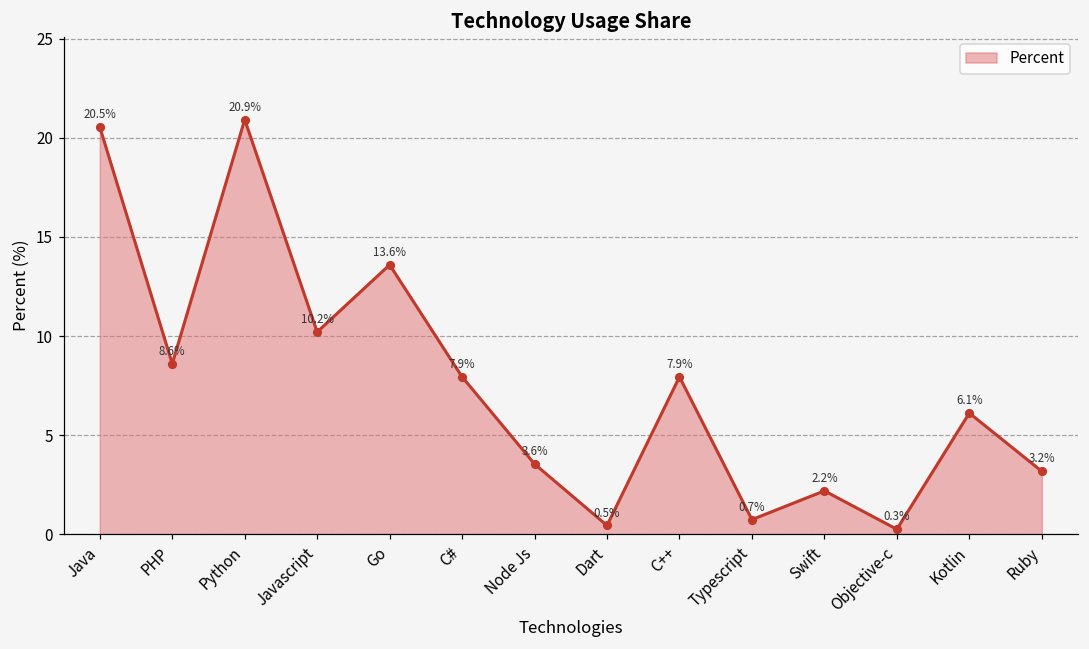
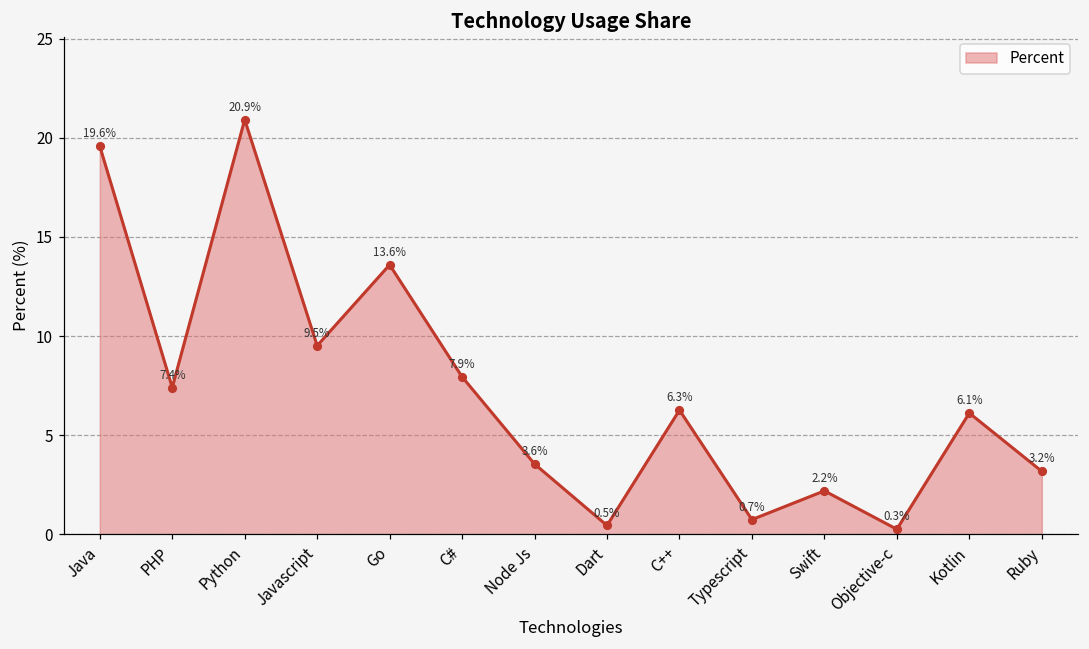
Java: 20.5% -> 19.6%
PHP: 8.6% -> 7.4%
Javascript: 10.2% -> 9.5%
C++: 7.9% -> 6.3%
